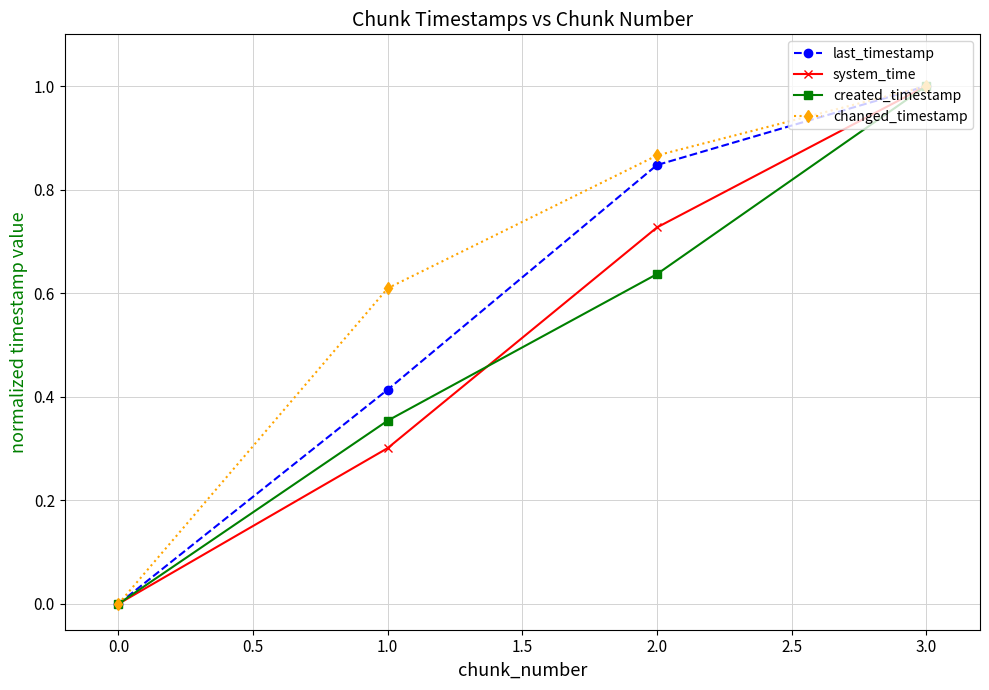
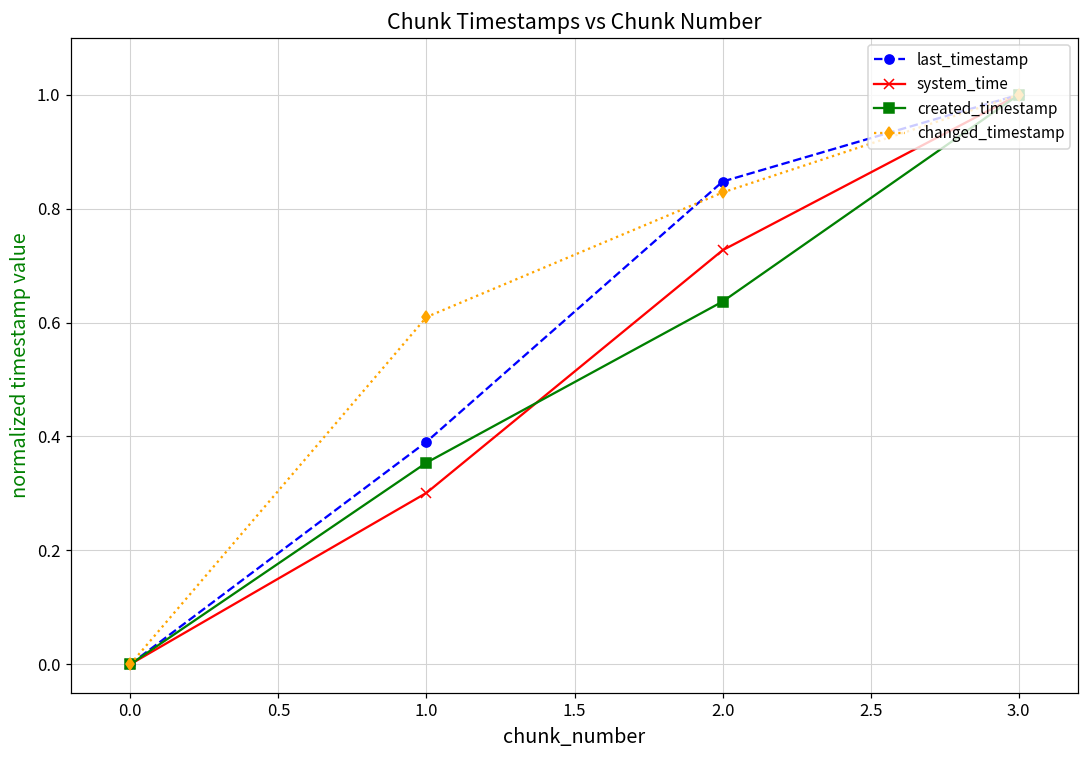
last_timestamp, 1.0: 0.41 -> 0.39
changed_timestamp, 2.0: 0.87 -> 0.83
